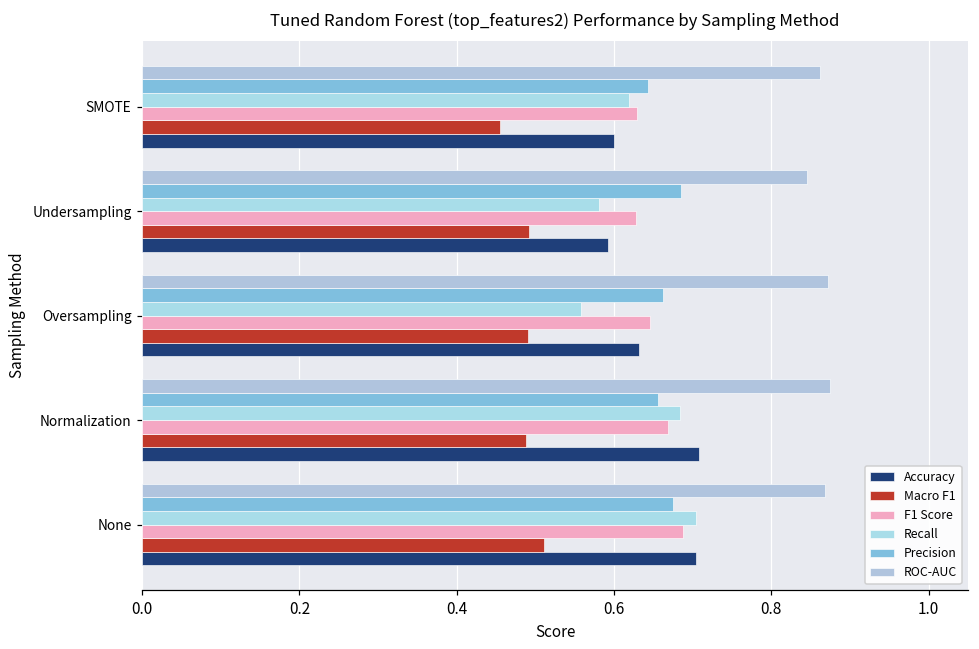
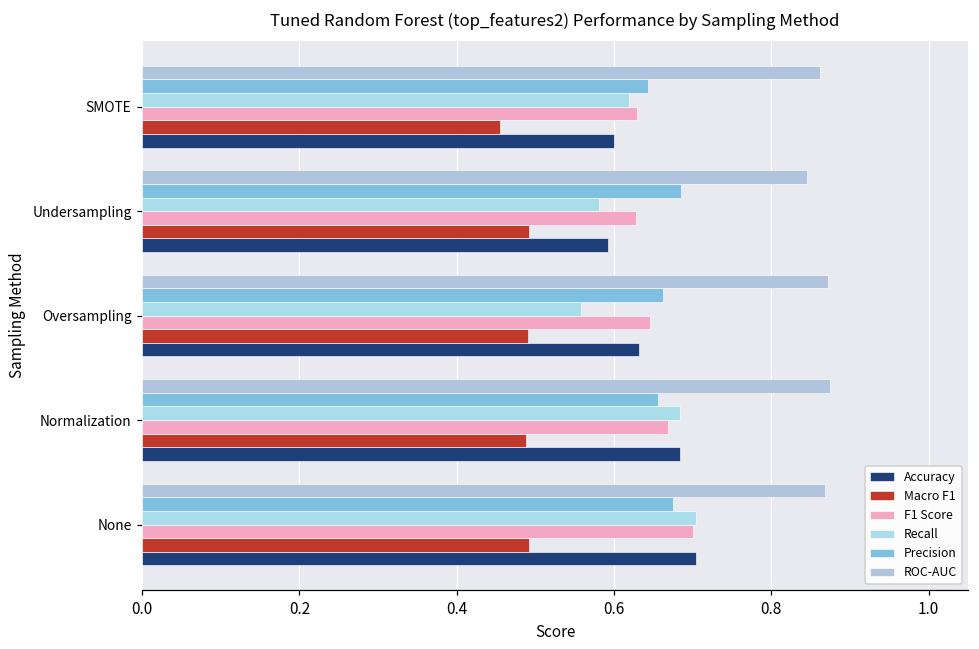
Accuracy, Normalization: 0.71 -> 0.68
F1 Score, None: 0.69 -> 0.70
Macro F1, None: 0.51 -> 0.49
